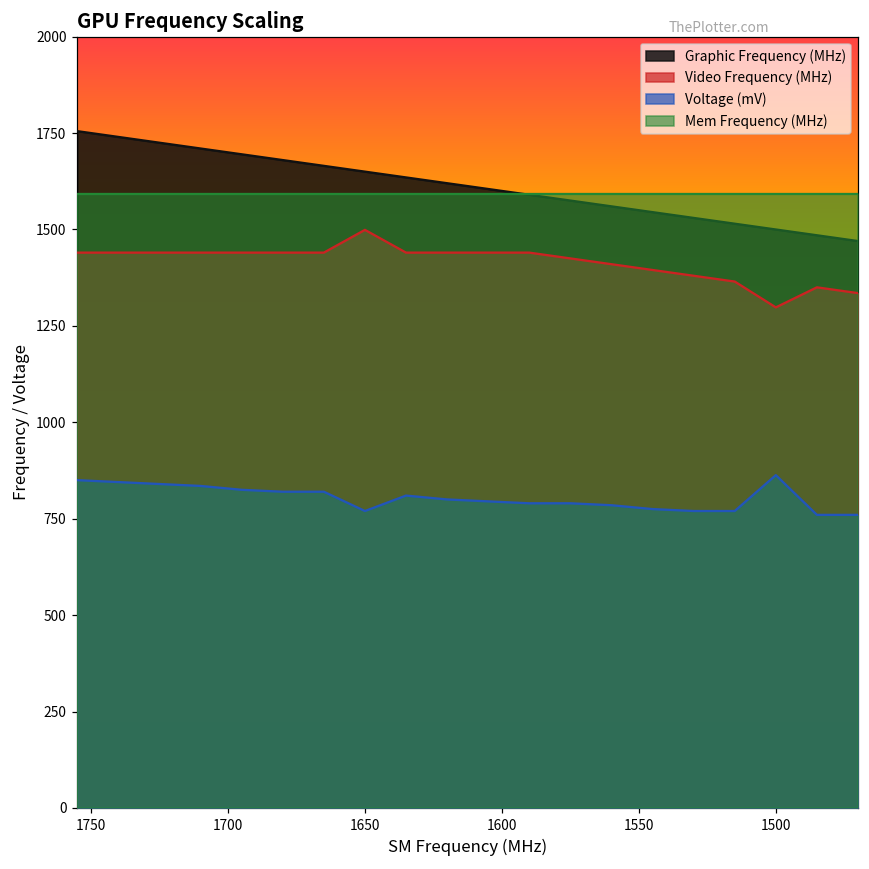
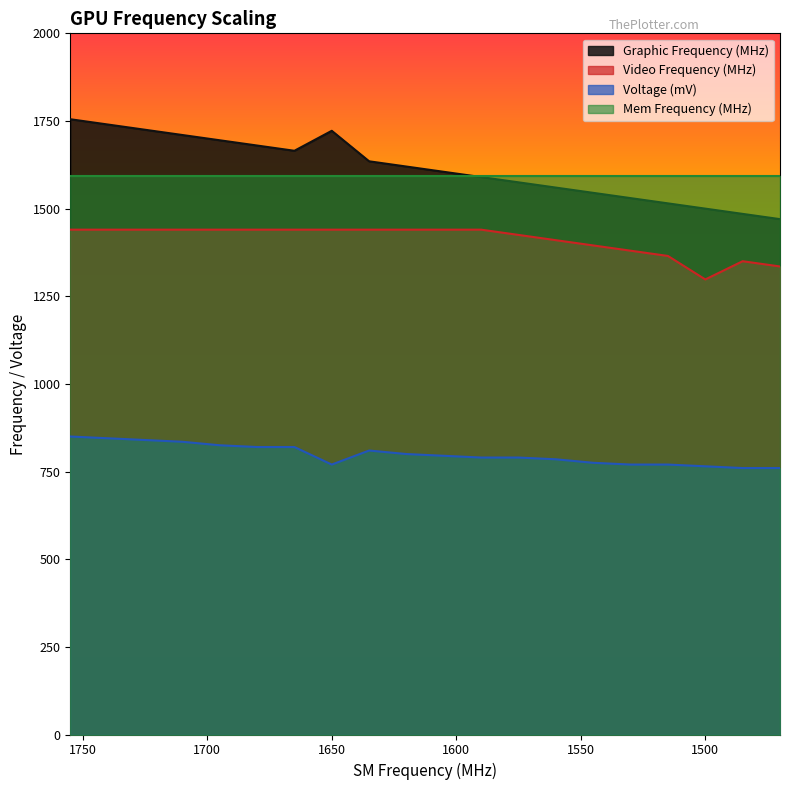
Graphic Frequency (MHz), 1650: 1650 -> 1720
Video Frequency (MHz), 1650: 1500 -> 1440
Voltage (mV), 1500: 860 -> 770
